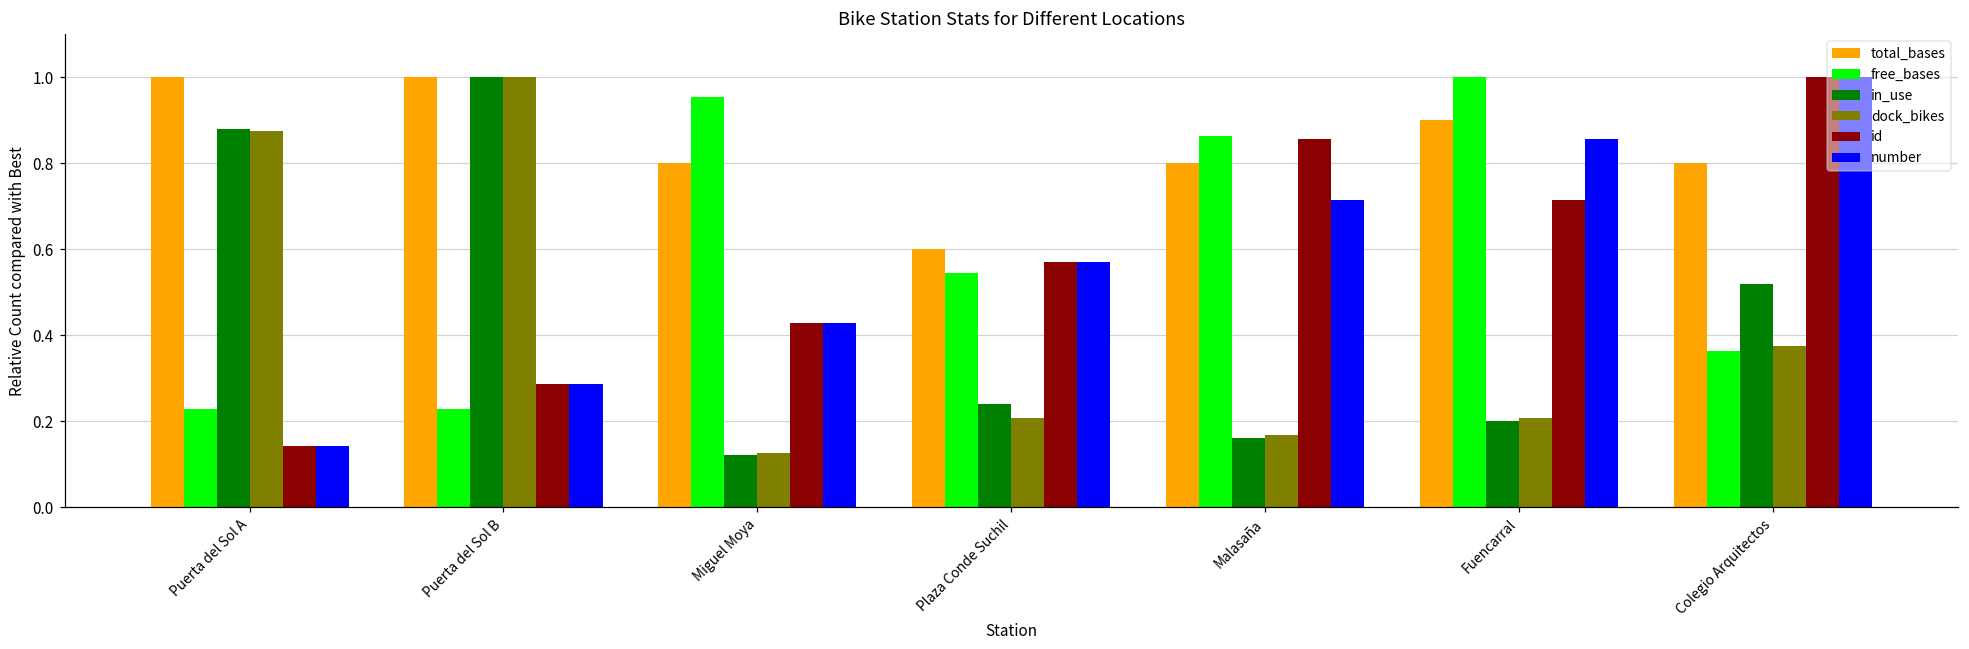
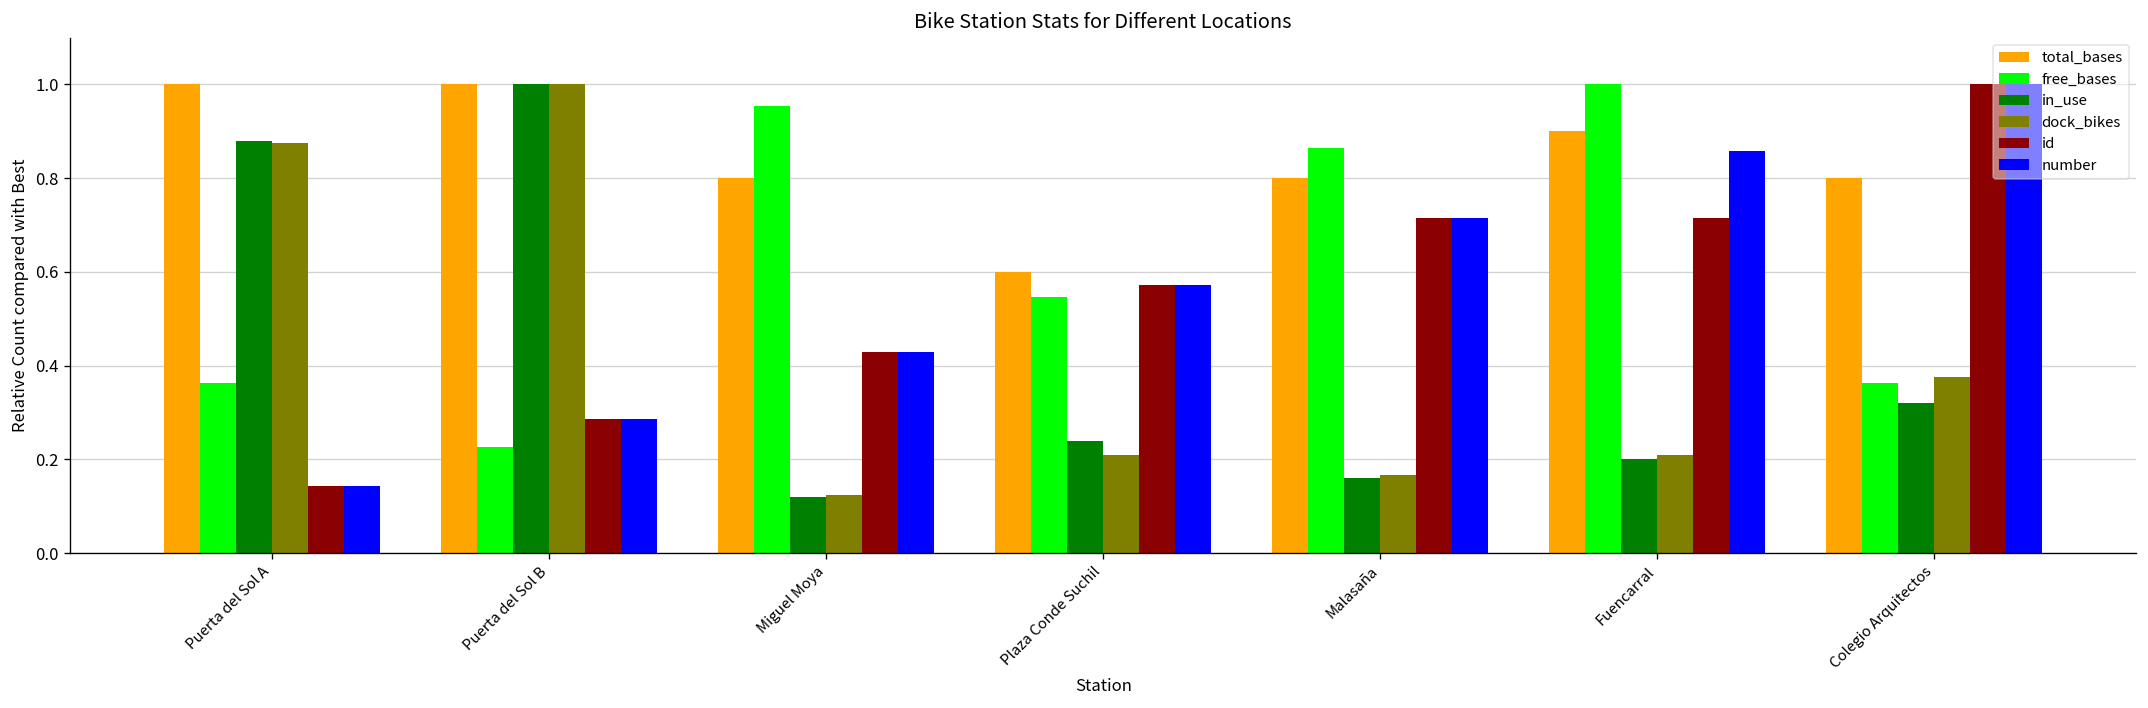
free_bases, Puerta del Sol A: 0.23 -> 0.36
id, Malasaña: 0.86 -> 0.71
in_use, Colegio Arquitectos: 0.52 -> 0.32
